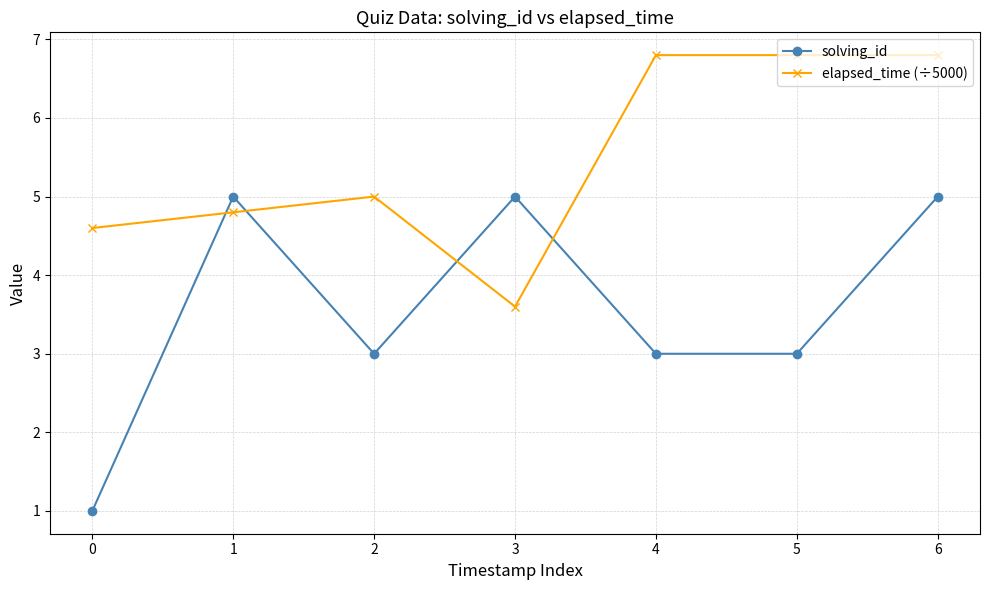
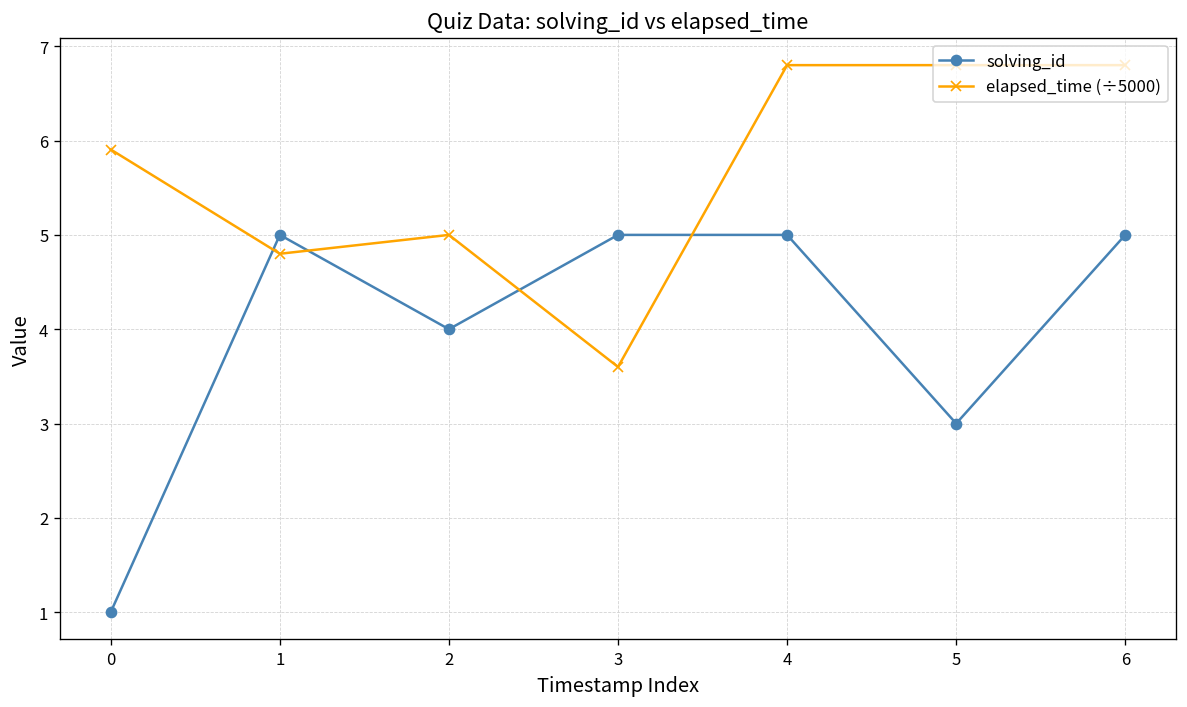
elapsed_time (÷5000), 0: 4.6 -> 5.9
solving_id, 2: 3 -> 4
solving_id, 4: 3 -> 5
